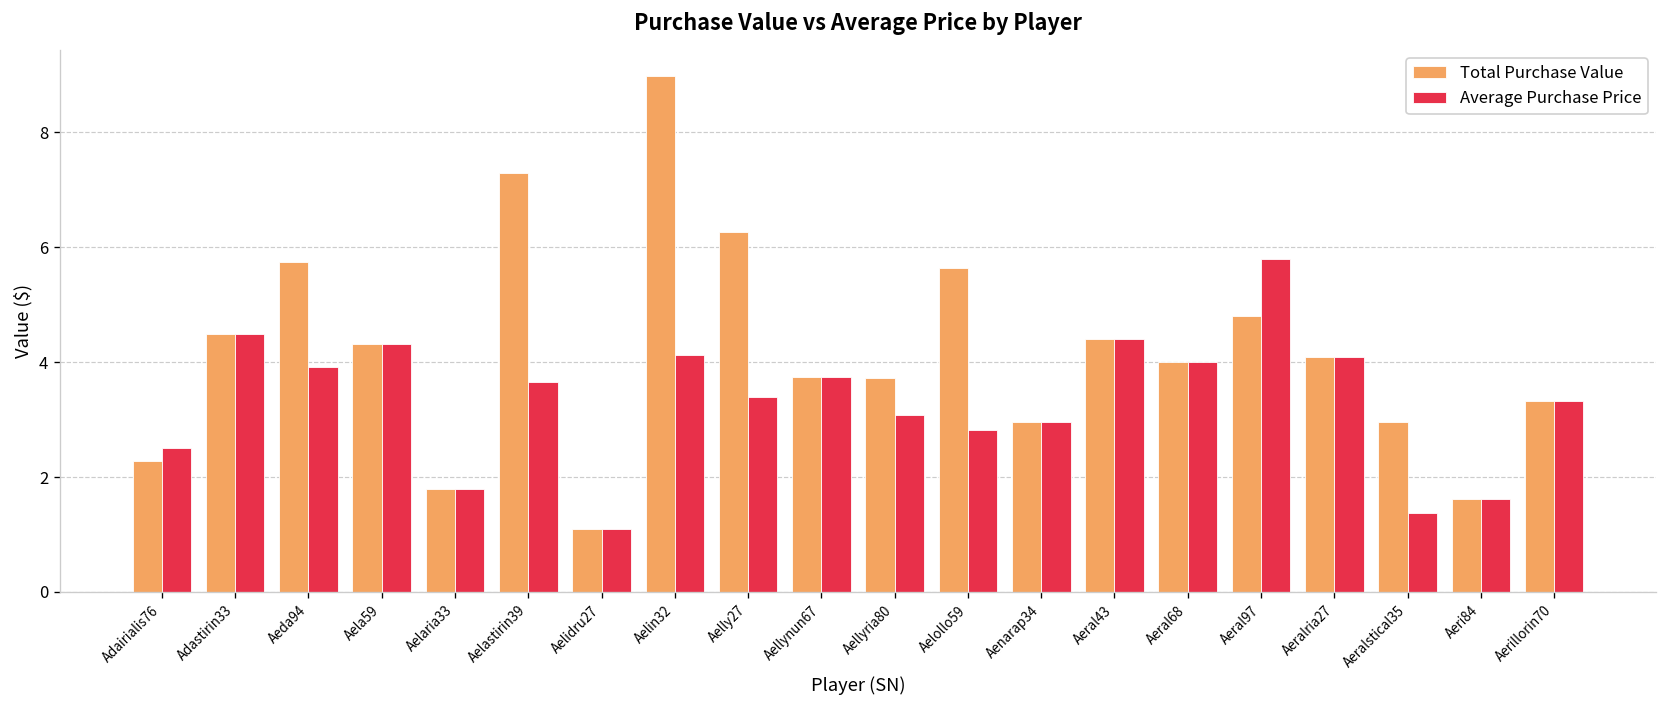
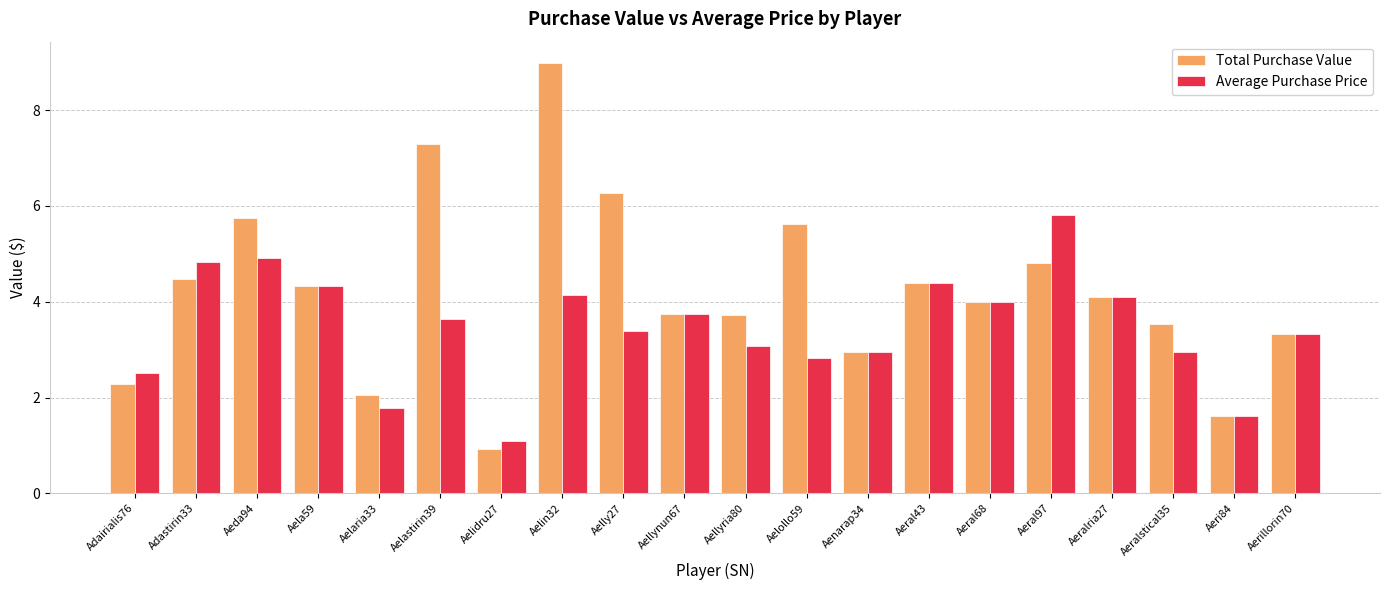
Average Purchase Price, Adastirin33: 4.5 -> 4.8
Average Purchase Price, Aeda94: 3.9 -> 4.9
Total Purchase Value, Aelaria33: 1.8 -> 2.1
Total Purchase Value, Aelidru27: 1.1 -> 0.9
Total Purchase Value, Aeralstical35: 3.0 -> 3.5
Average Purchase Price, Aeralstical35: 1.4 -> 3.0
